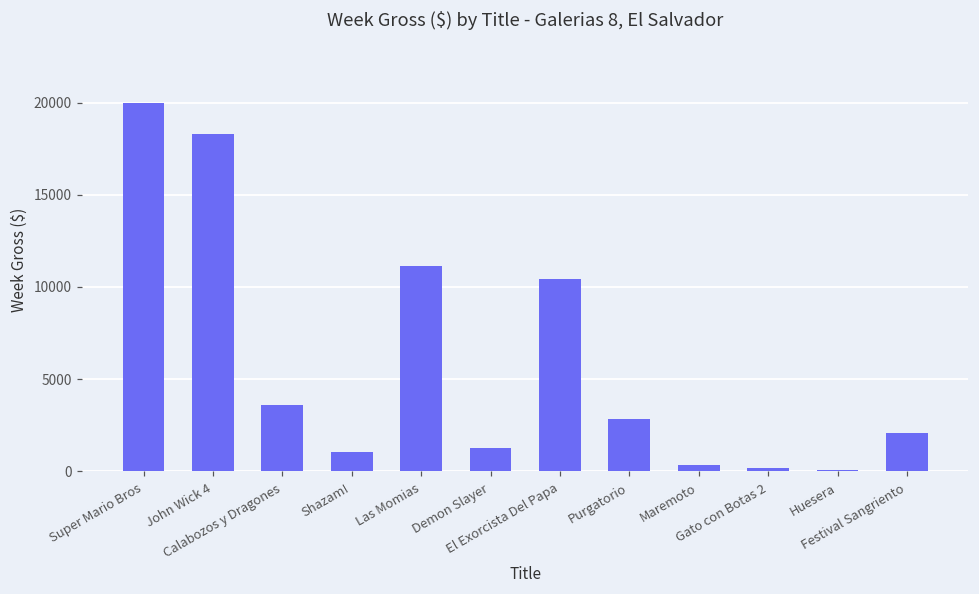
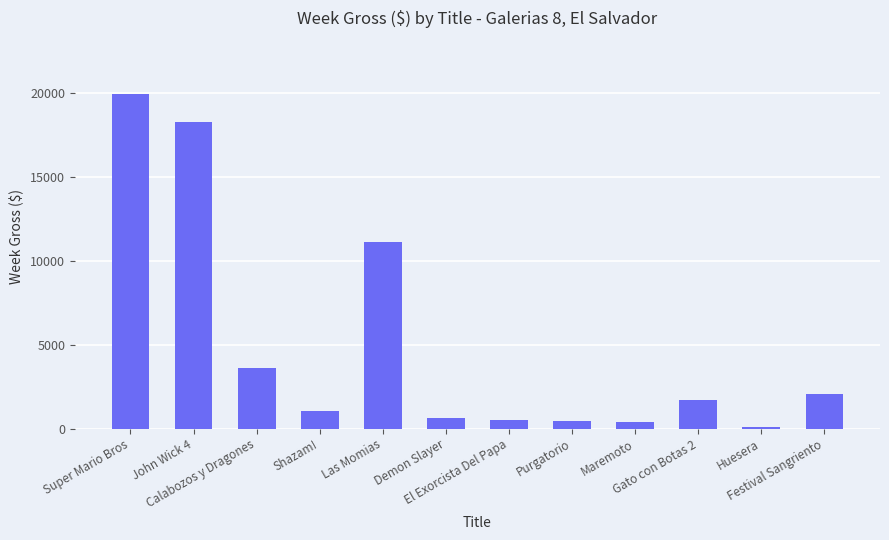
Demon Slayer: 1300 -> 600
El Exorcista Del Papa: 10400 -> 500
Purgatorio: 2800 -> 500
Gato con Botas 2: 200 -> 1700
